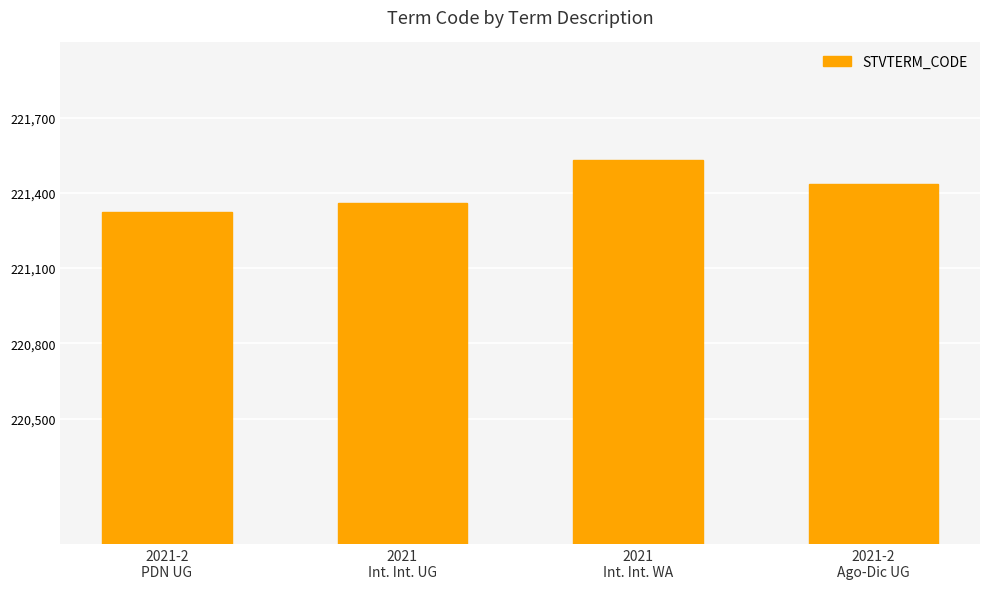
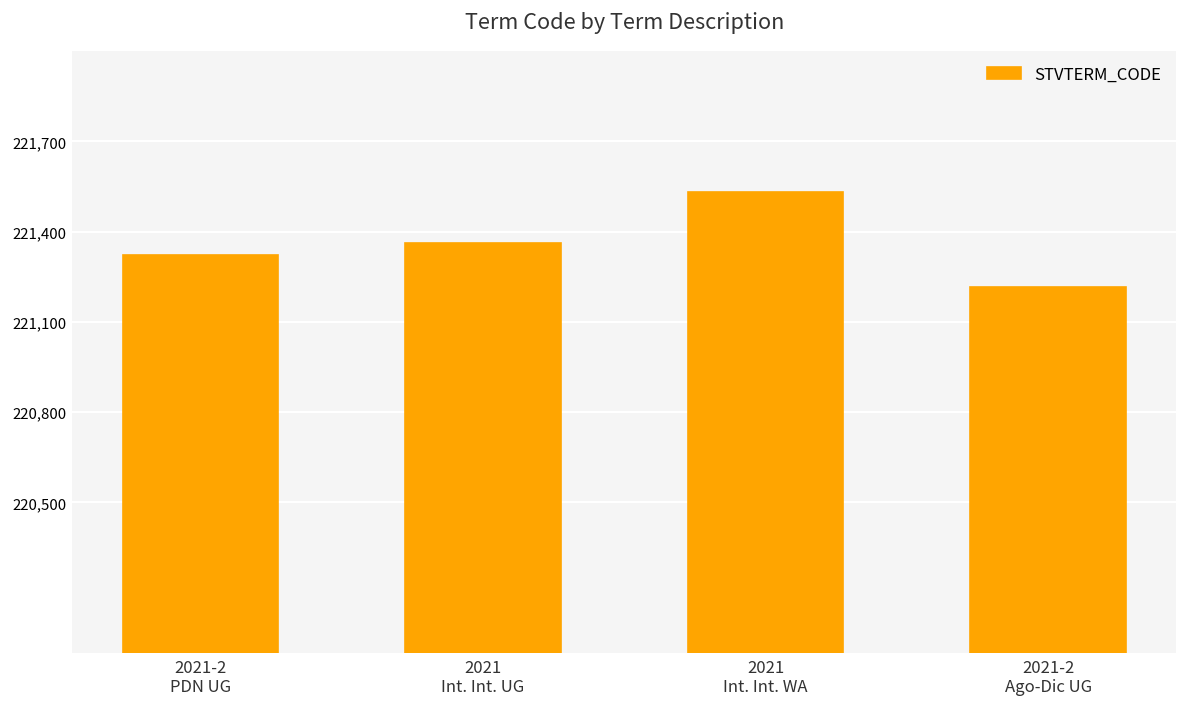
2021-2 Ago-Dic UG: 221,430 -> 221,220
